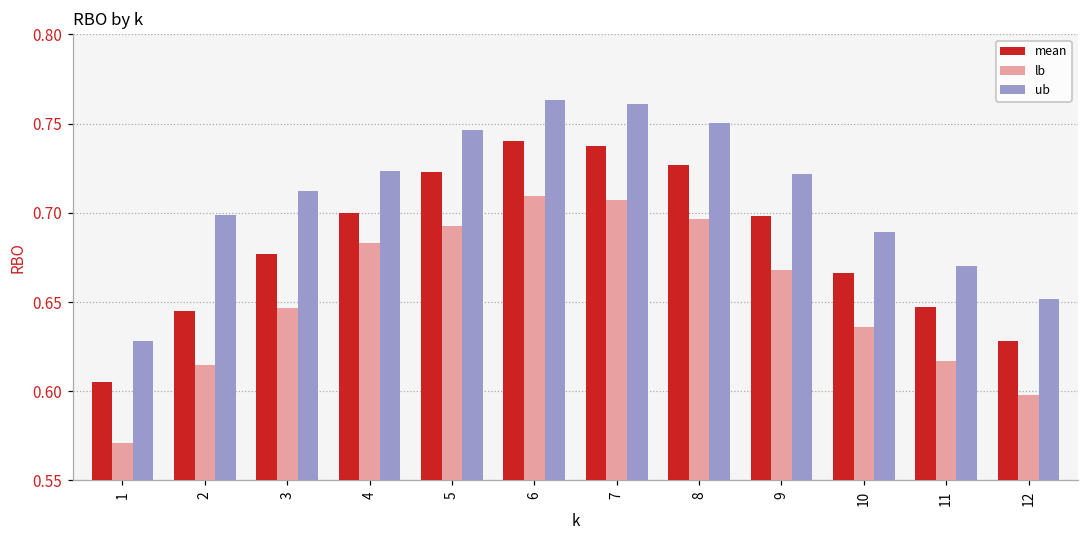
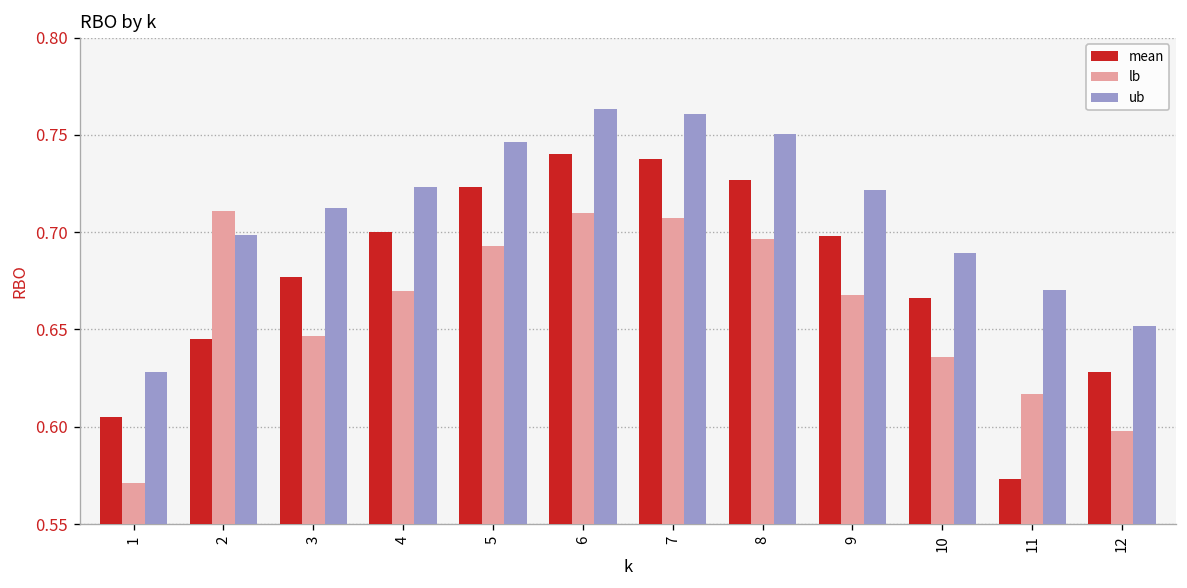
lb, 2: 0.615 -> 0.711
lb, 4: 0.683 -> 0.670
mean, 11: 0.647 -> 0.573
